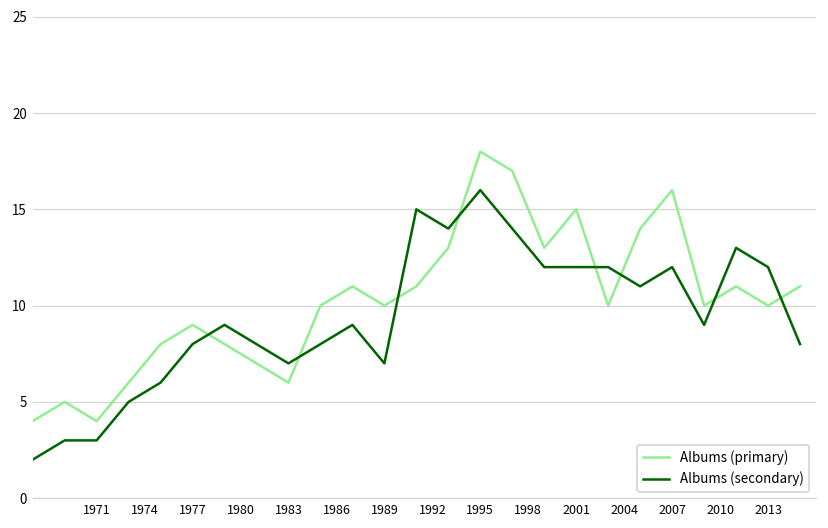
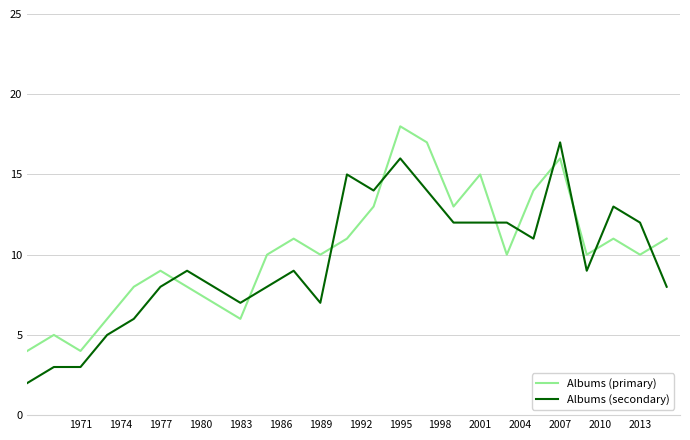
Albums (secondary), 2007: 12 -> 17
